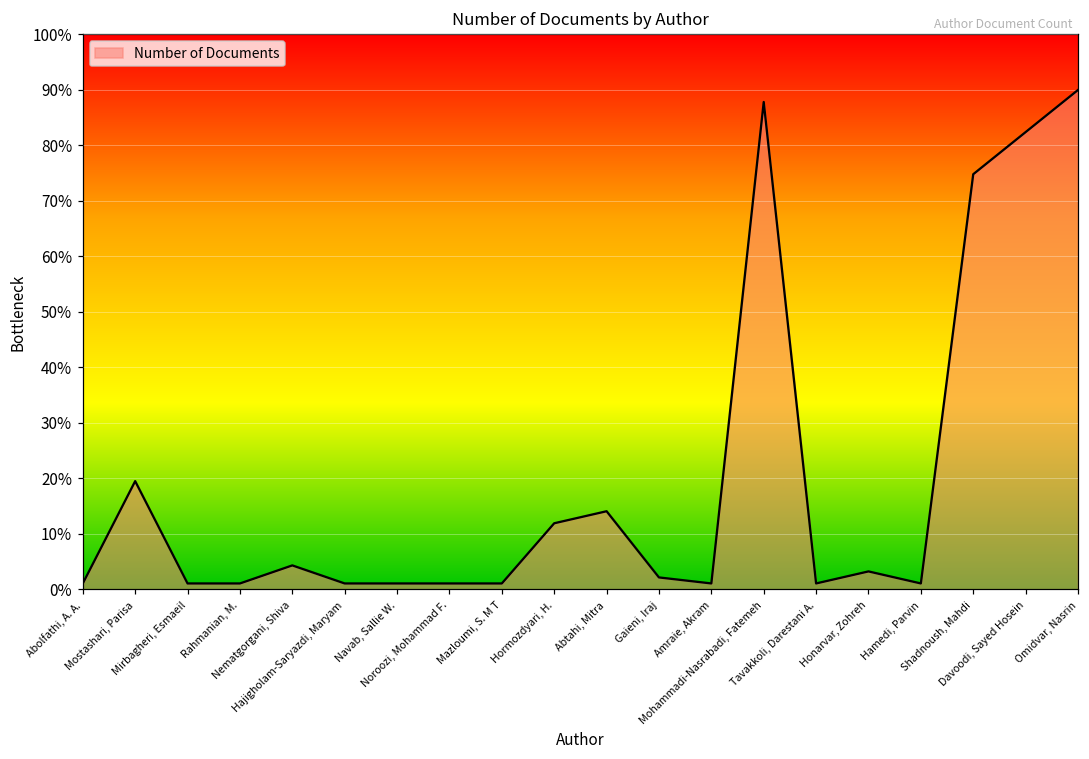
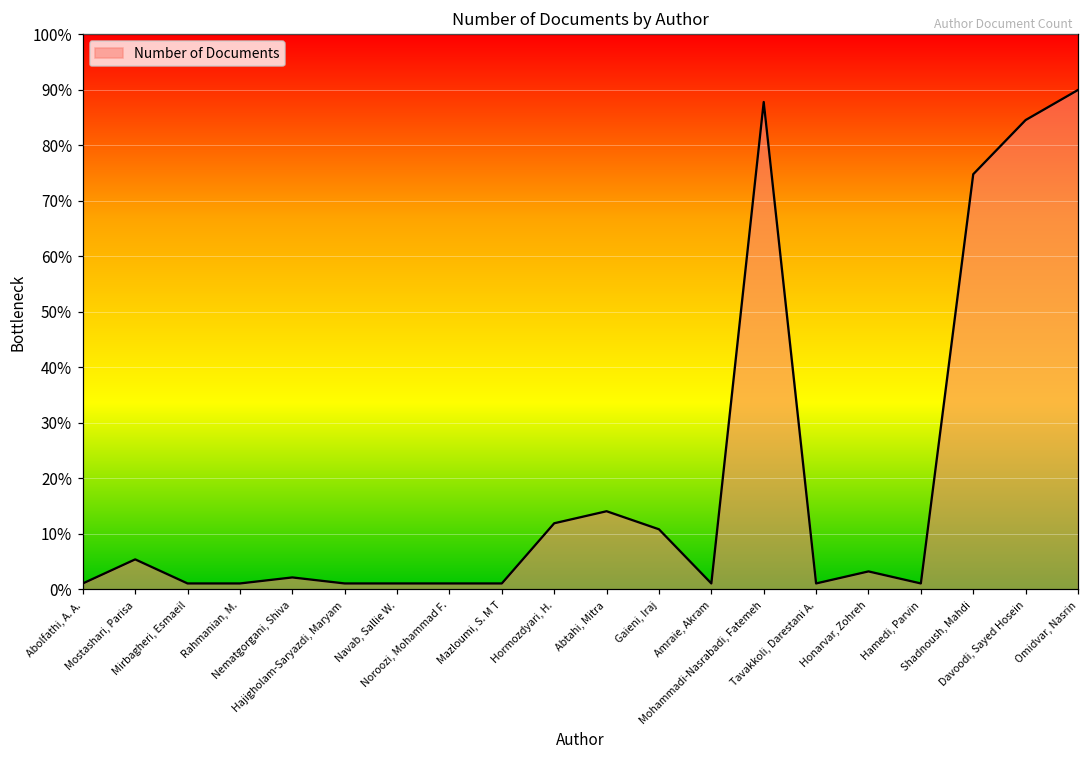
Mostashari, Parisa: 20% -> 5%
Nematgorgani, Shiva: 4% -> 2%
Gaieni, Iraj: 2% -> 11%
Davoodi, Sayed Hosein: 82% -> 85%
